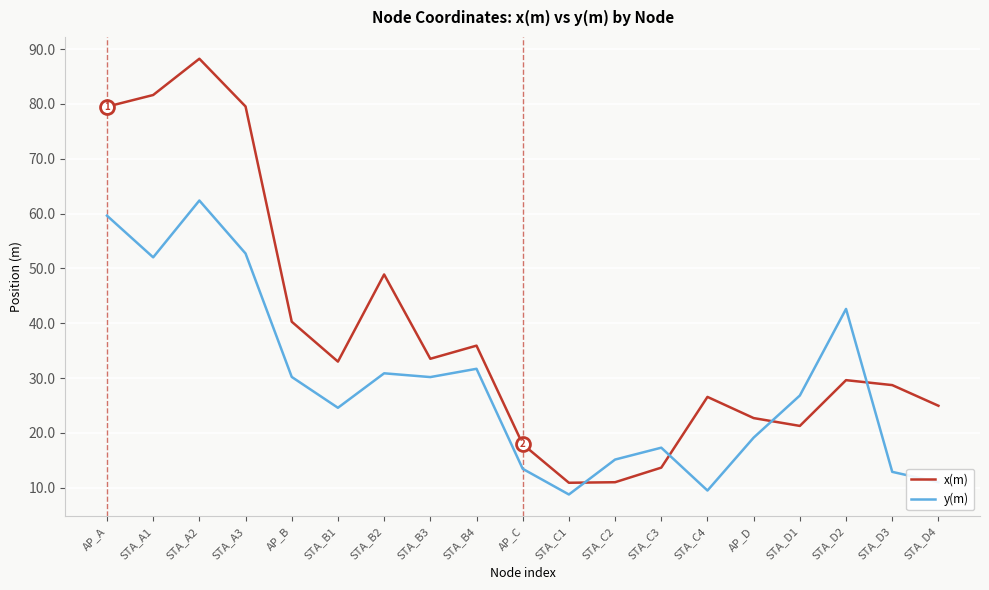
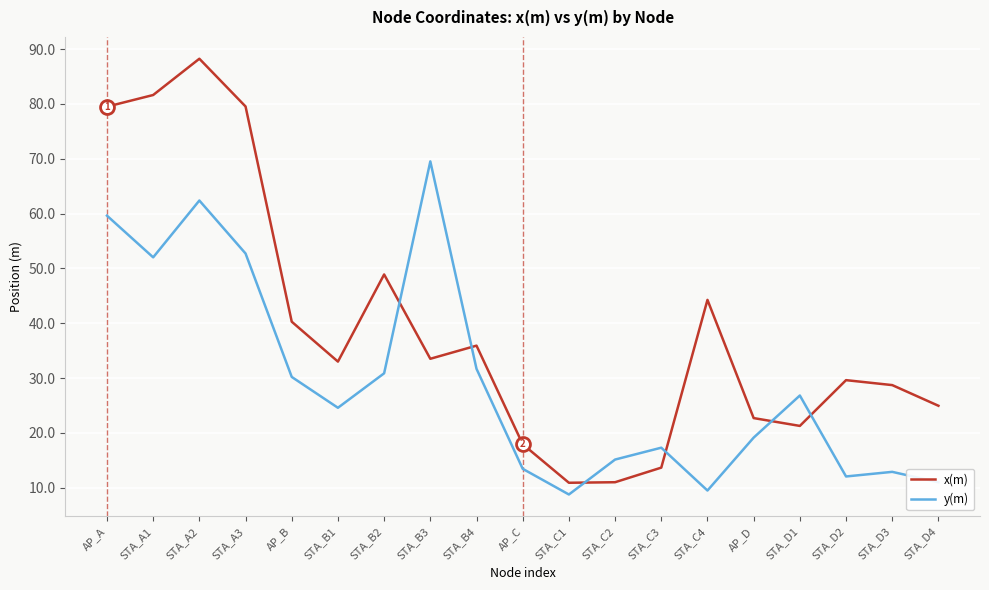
y(m), STA_B3: 30 -> 70
x(m), STA_C4: 27 -> 44
y(m), STA_D2: 43 -> 12
